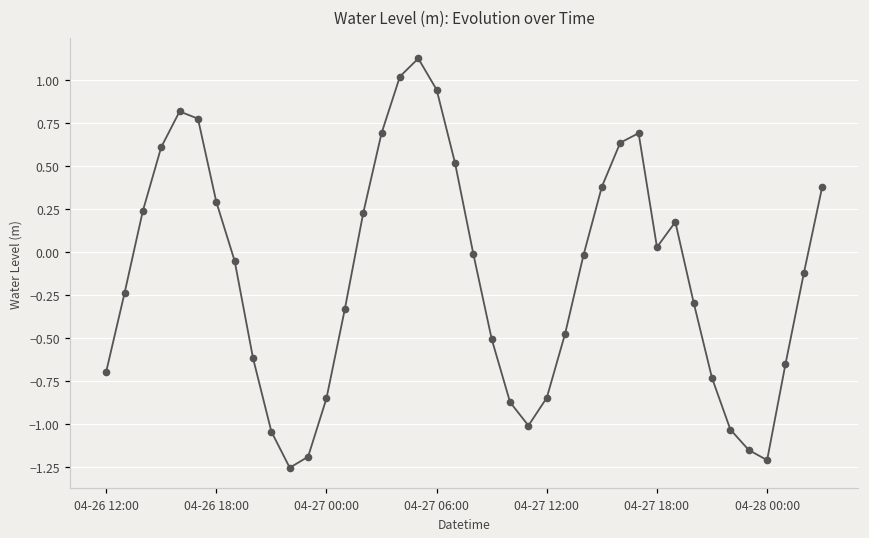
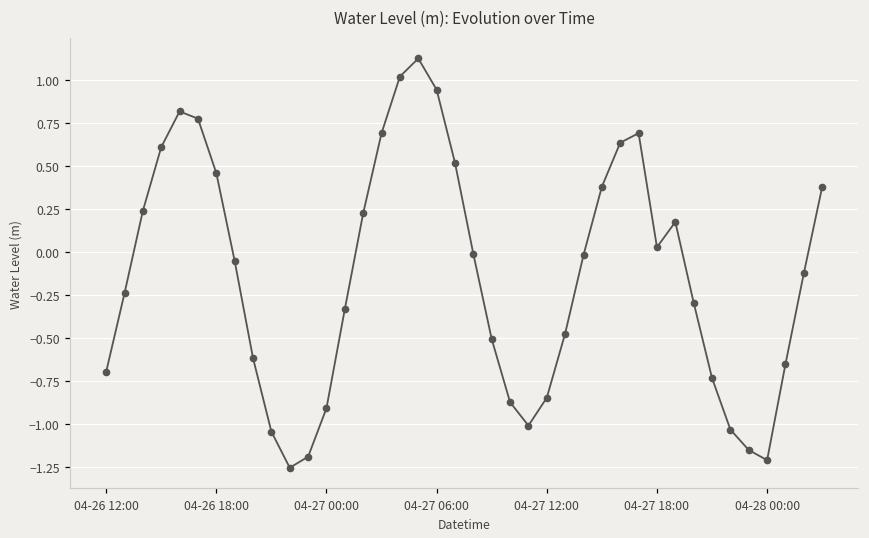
04-26 18:00: 0.29 -> 0.46
04-27 00:00: -0.85 -> -0.91
